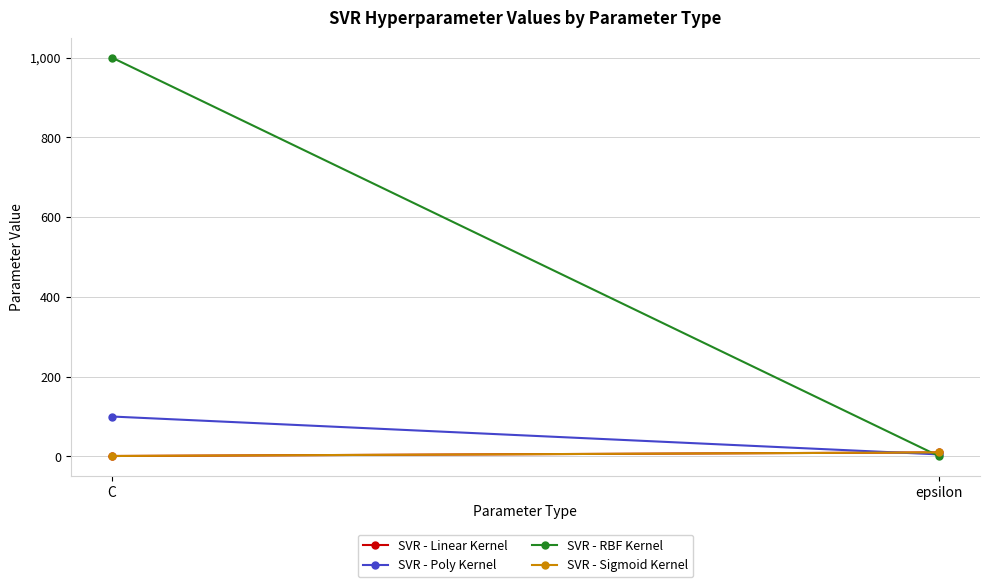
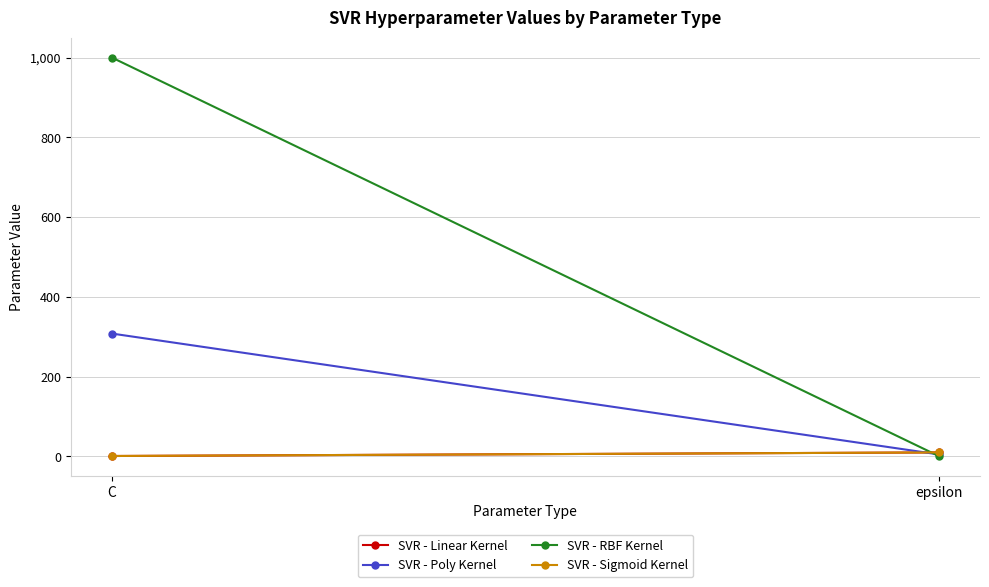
SVR - Poly Kernel, C: 100 -> 310
